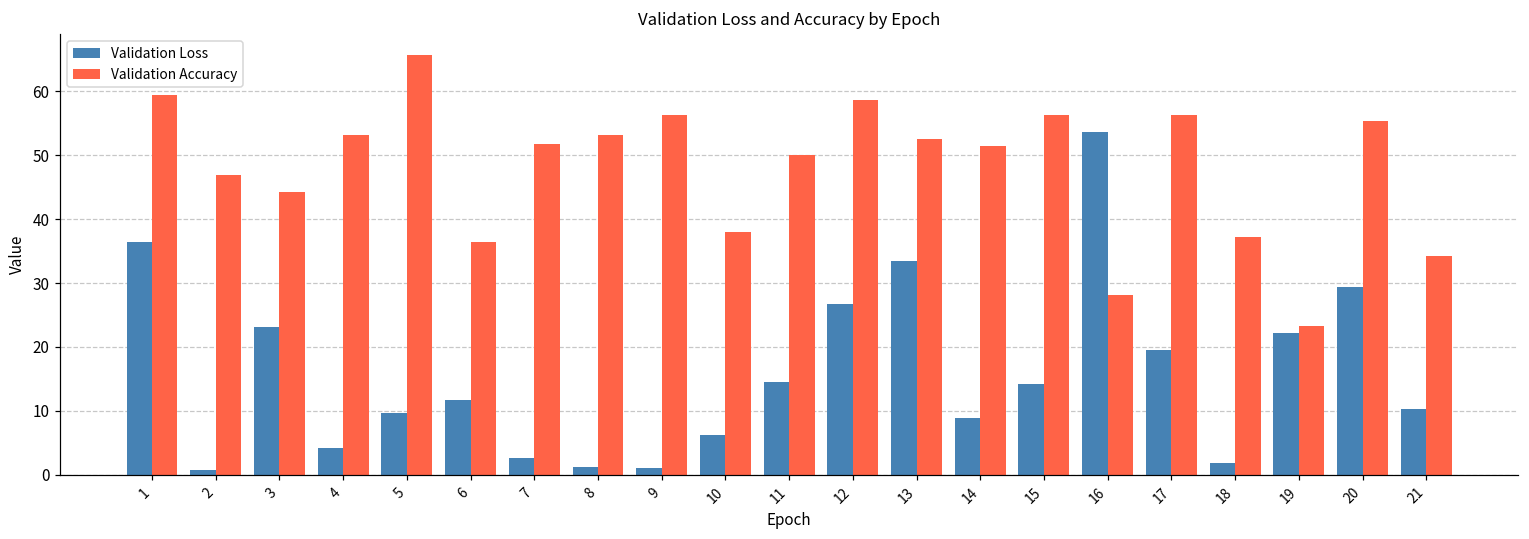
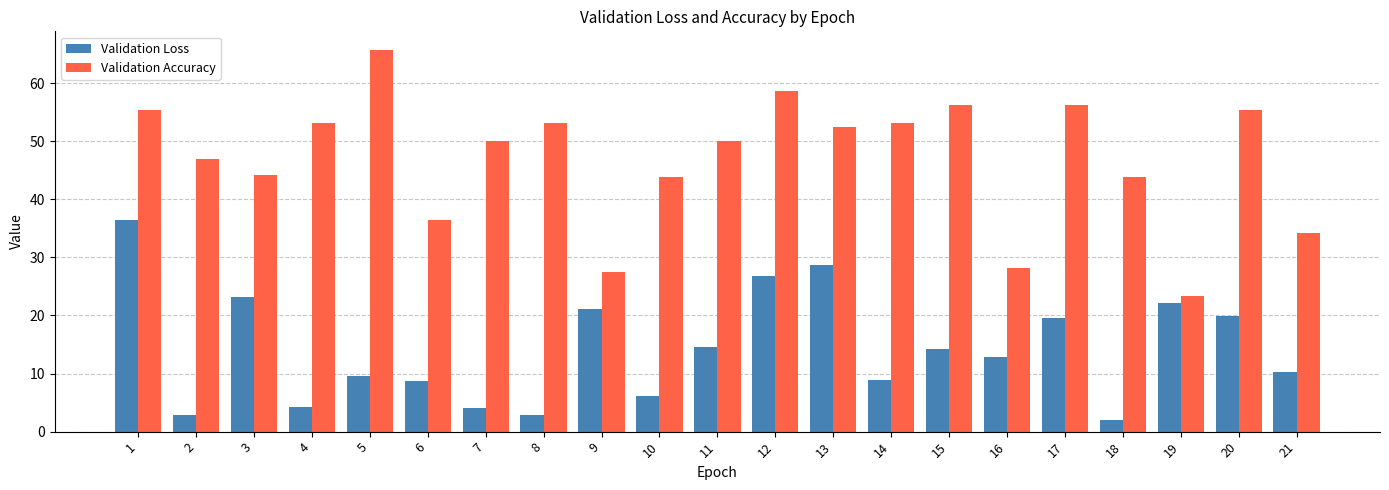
Validation Accuracy, 1: 59 -> 55
Validation Loss, 2: 1 -> 3
Validation Loss, 6: 12 -> 9
Validation Loss, 7: 3 -> 4
Validation Accuracy, 7: 52 -> 50
Validation Loss, 8: 1 -> 3
Validation Loss, 9: 1 -> 21
Validation Accuracy, 9: 56 -> 27
Validation Accuracy, 10: 38 -> 44
Validation Loss, 13: 33 -> 29
Validation Accuracy, 14: 51 -> 53
Validation Loss, 16: 54 -> 13
Validation Accuracy, 18: 37 -> 44
Validation Loss, 20: 29 -> 20
